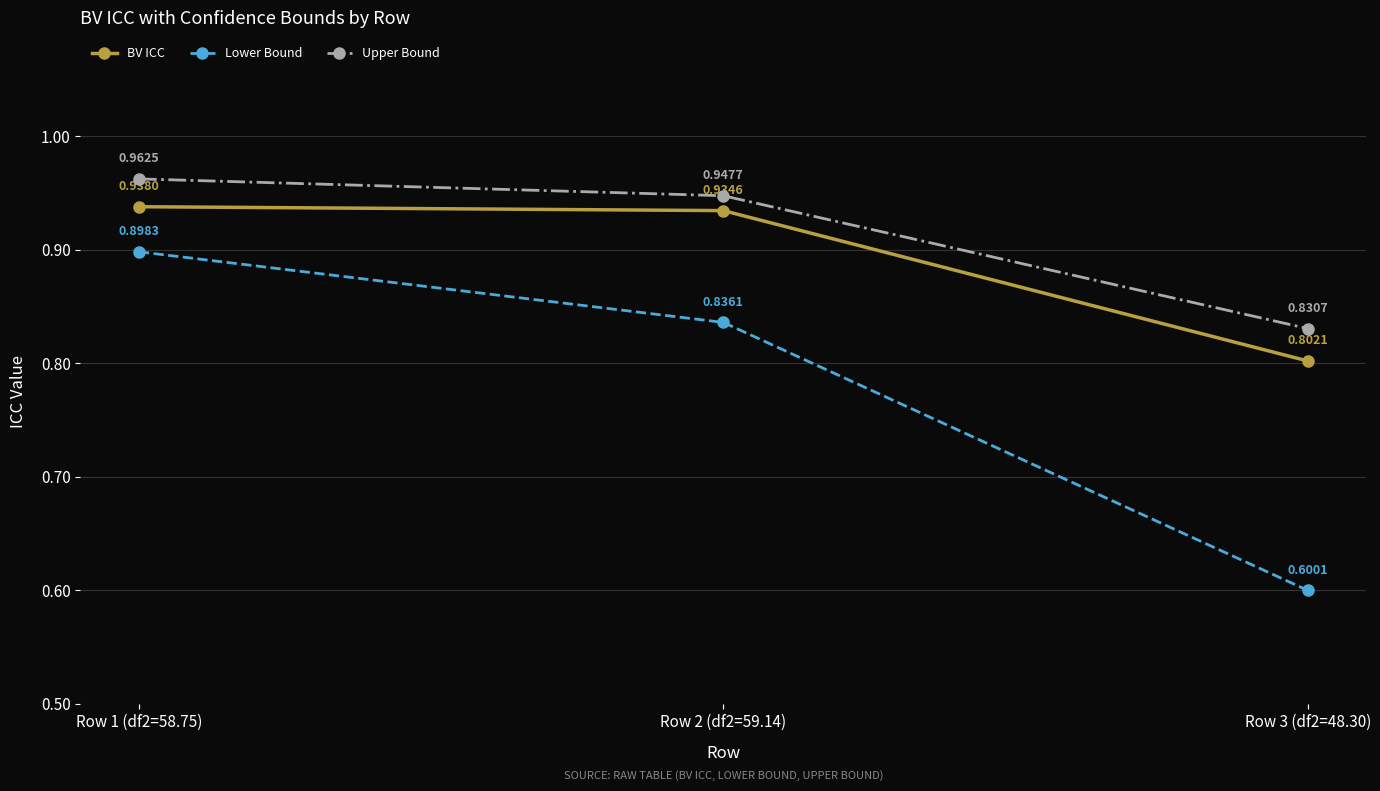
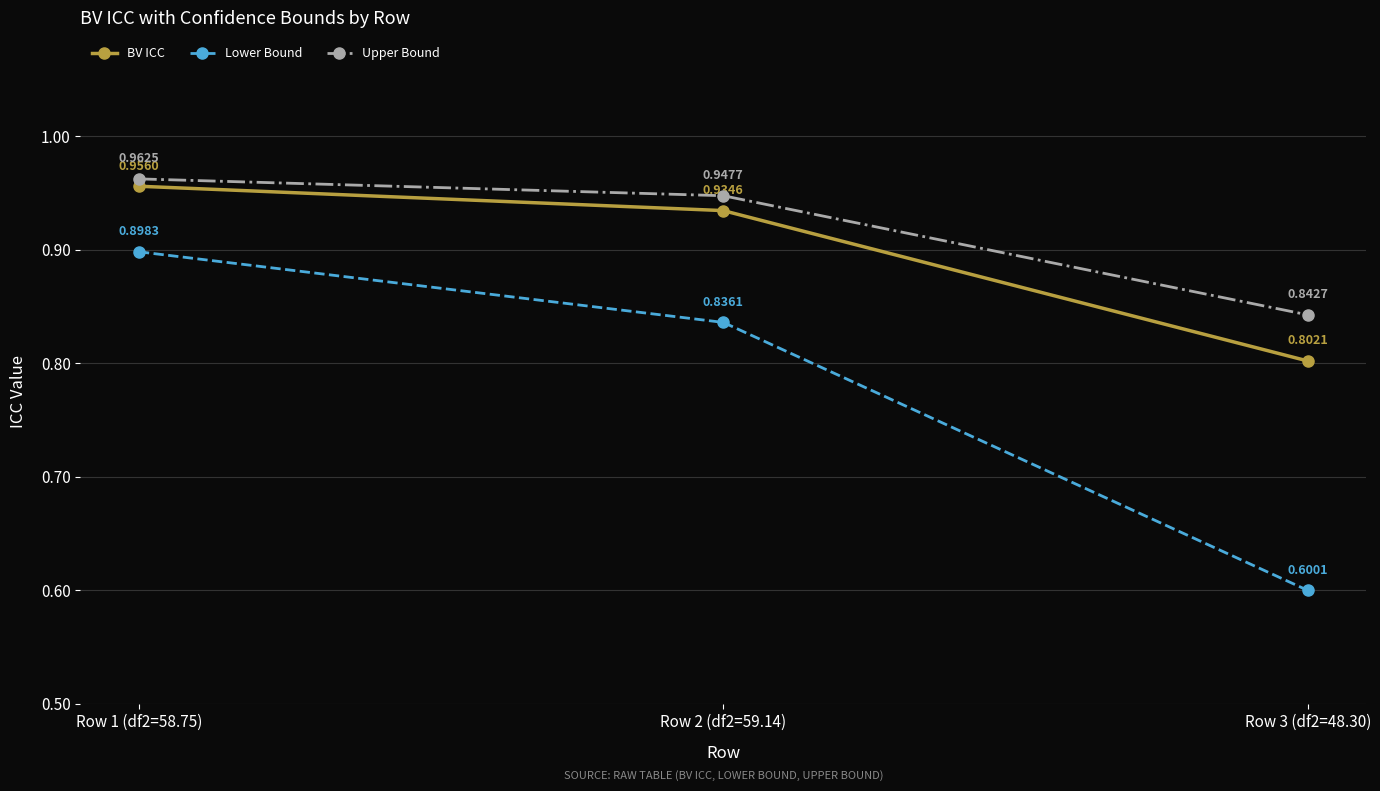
BV ICC, Row 1 (df2=58.75): 0.9380 -> 0.9560
Upper Bound, Row 3 (df2=48.30): 0.8307 -> 0.8427
